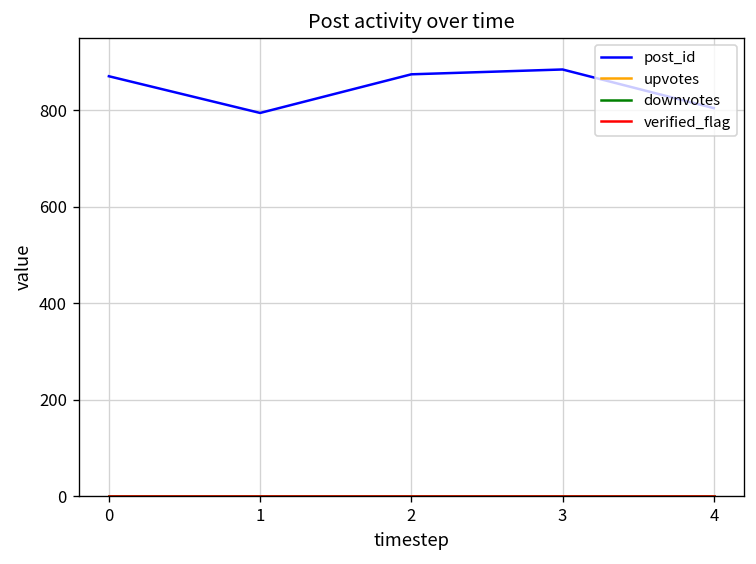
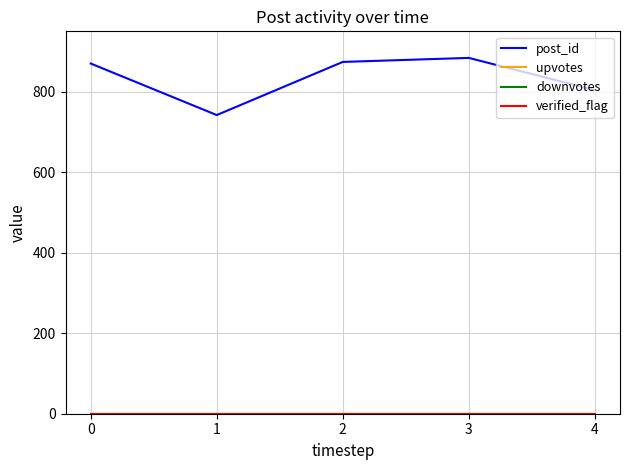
post_id, 1: 790 -> 740
